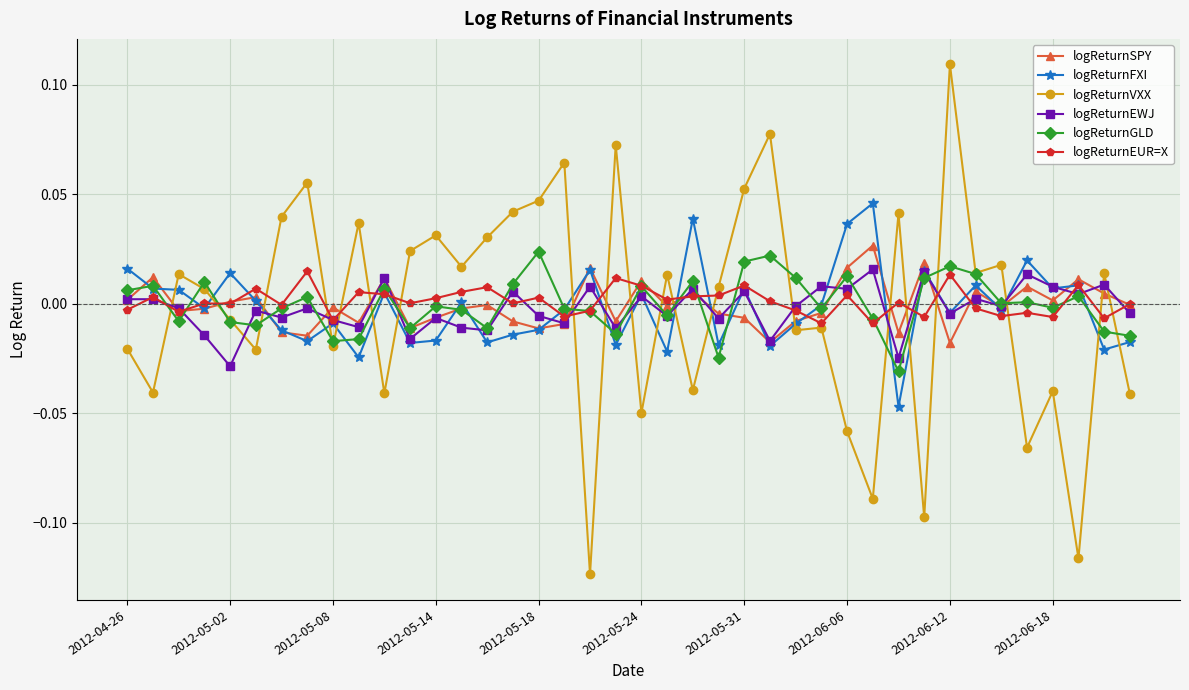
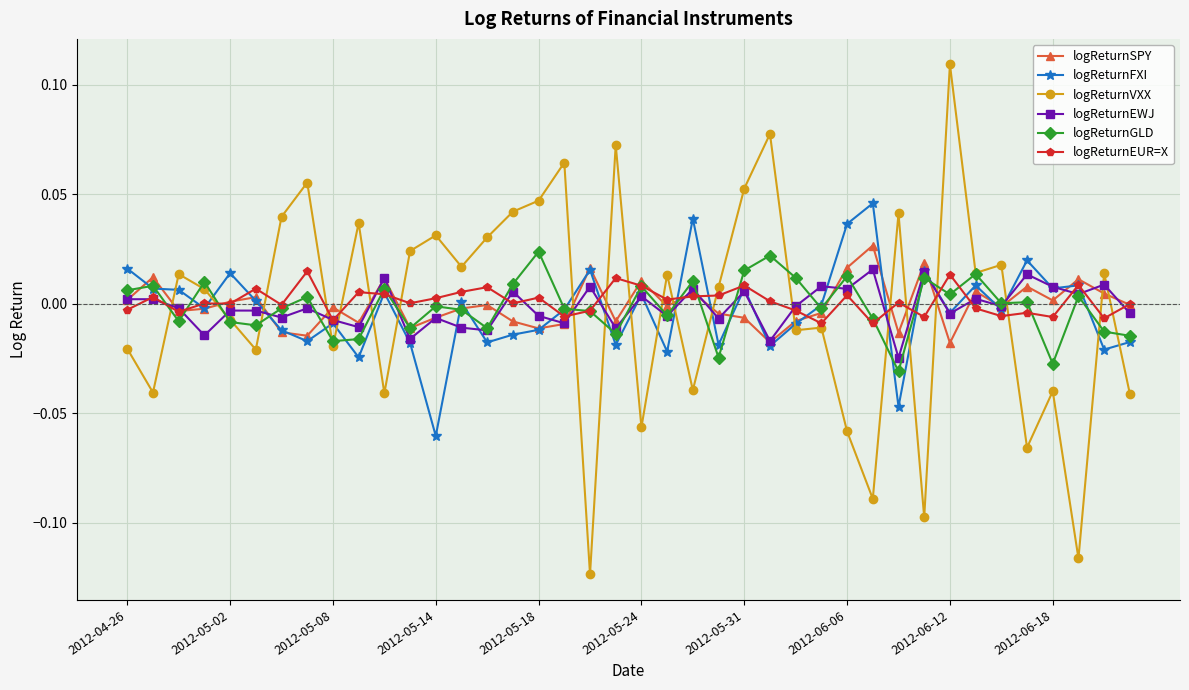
logReturnEWJ, 2012-05-02: -0.029 -> -0.003
logReturnFXI, 2012-05-14: -0.017 -> -0.060
logReturnVXX, 2012-05-24: -0.050 -> -0.056
logReturnGLD, 2012-05-31: 0.019 -> 0.015
logReturnGLD, 2012-06-12: 0.017 -> 0.004
logReturnGLD, 2012-06-18: -0.002 -> -0.027
